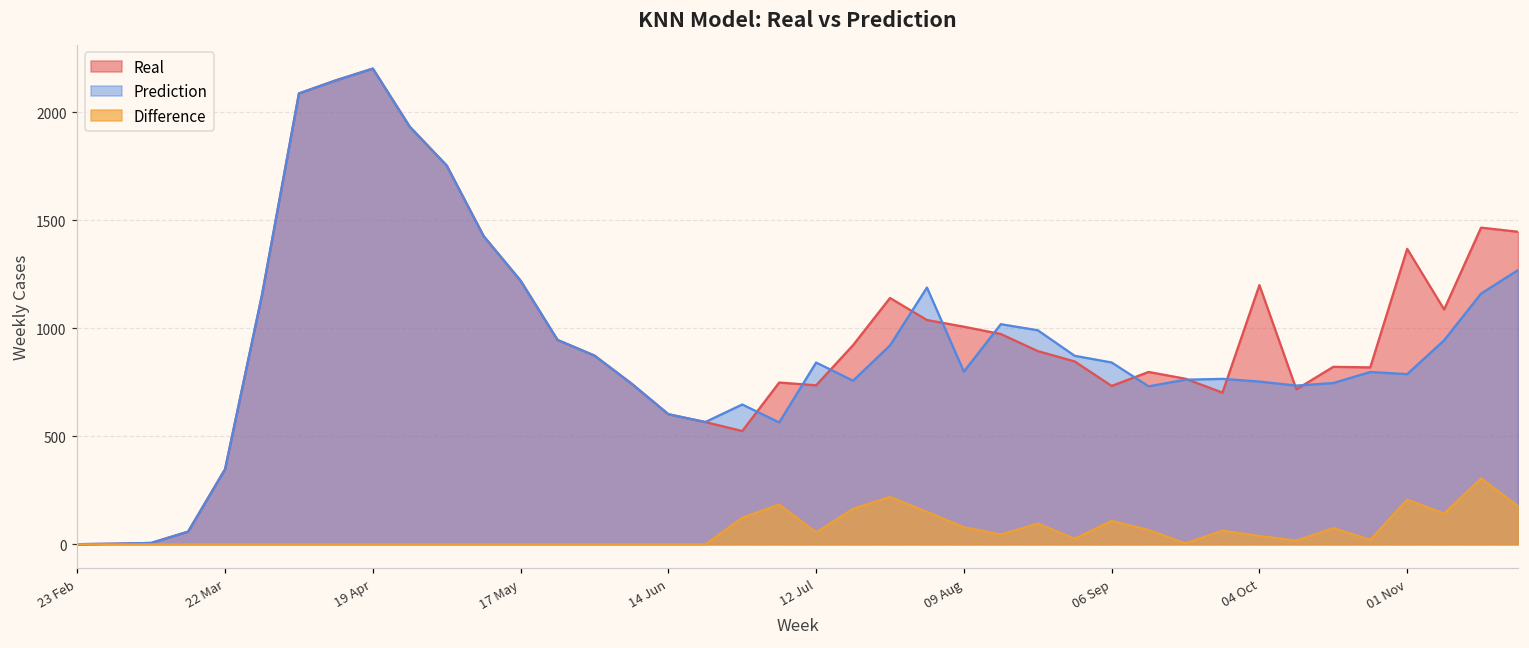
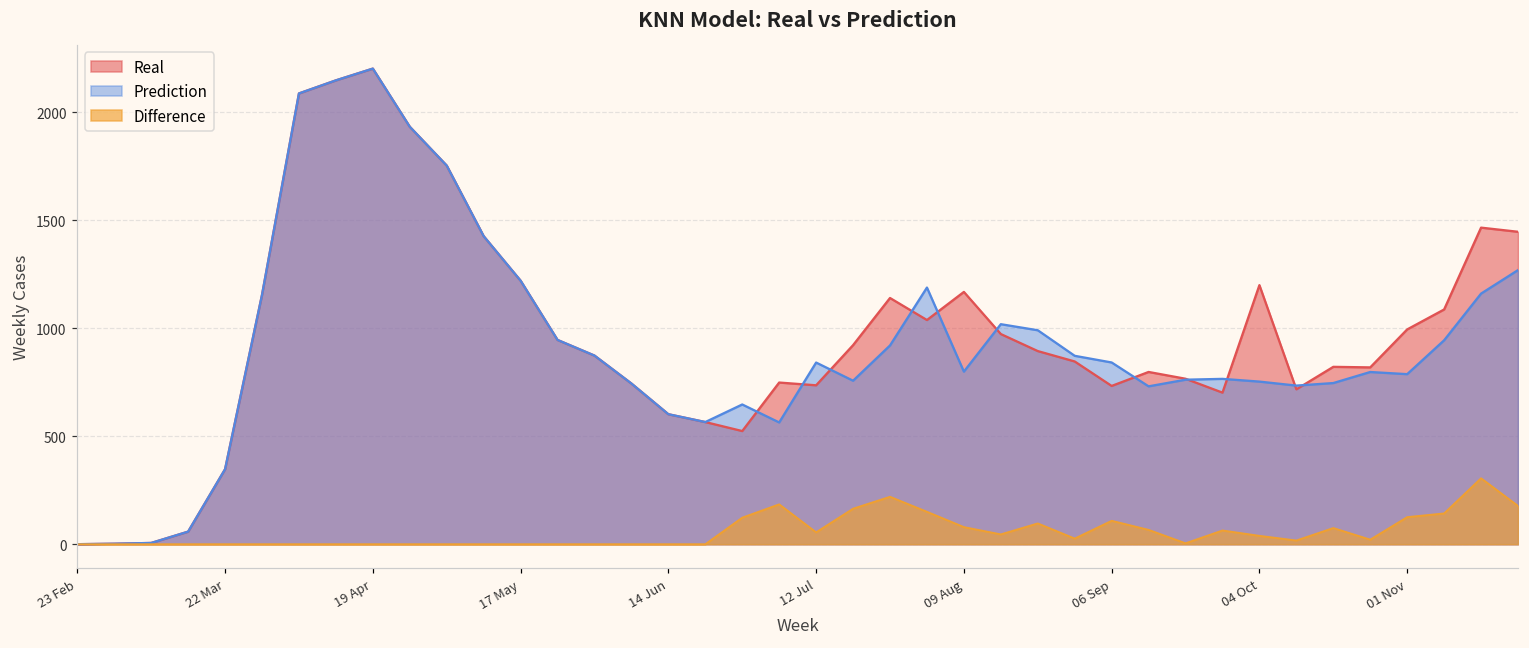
Real, 09 Aug: 1010 -> 1170
Real, 01 Nov: 1370 -> 990
Difference, 01 Nov: 210 -> 130
